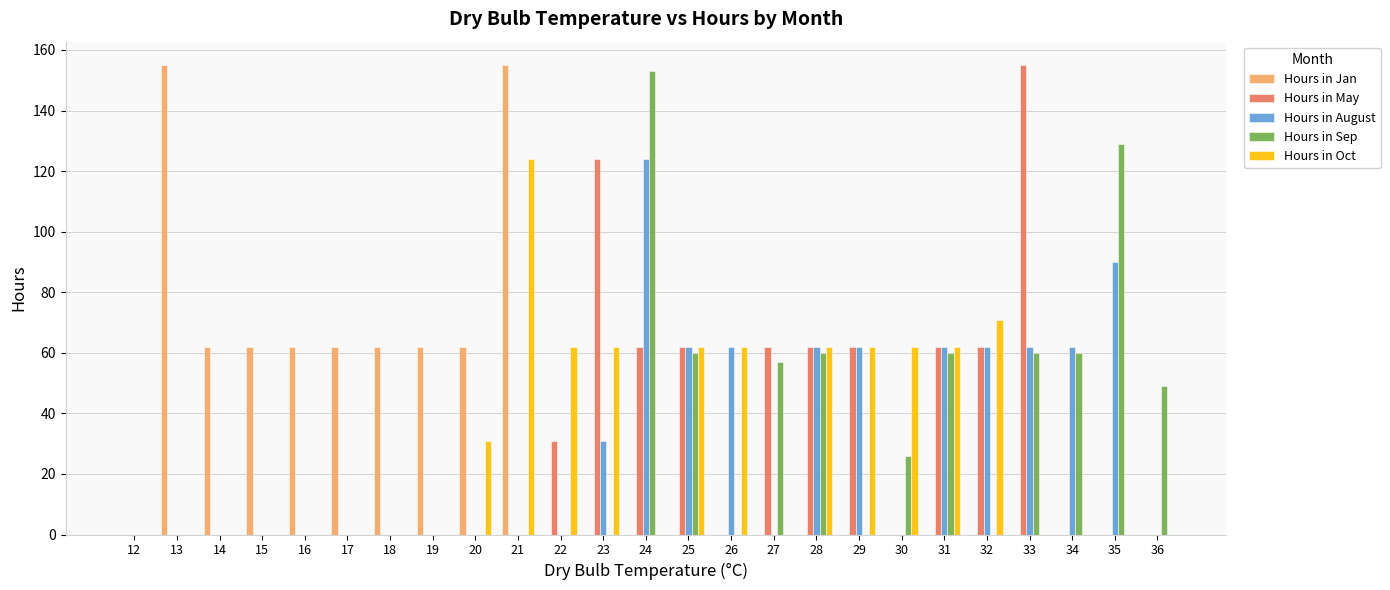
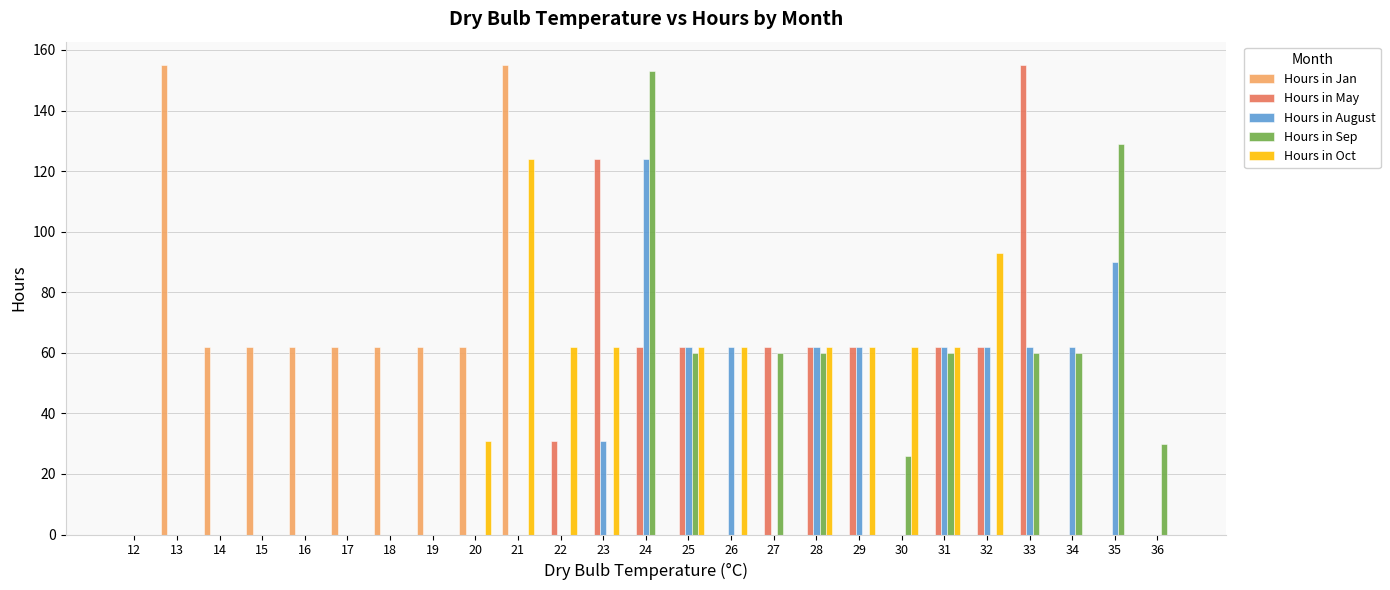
Hours in Sep, 27: 57 -> 60
Hours in Oct, 32: 71 -> 93
Hours in Sep, 36: 49 -> 30
